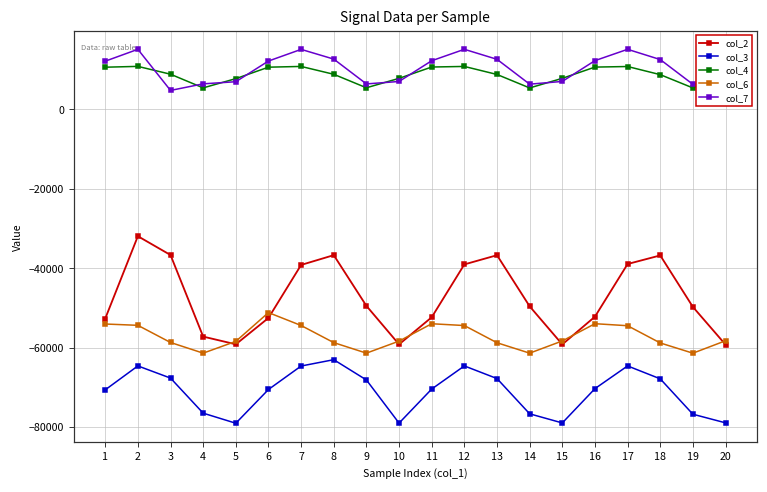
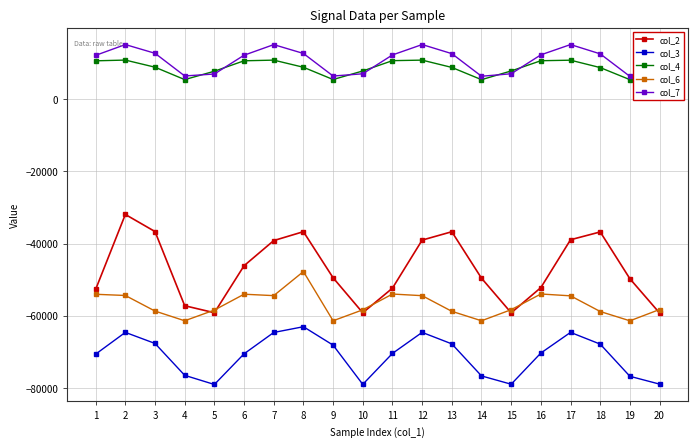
col_7, 3: 5000 -> 13000
col_2, 6: -53000 -> -46000
col_6, 6: -51000 -> -54000
col_6, 8: -59000 -> -48000
